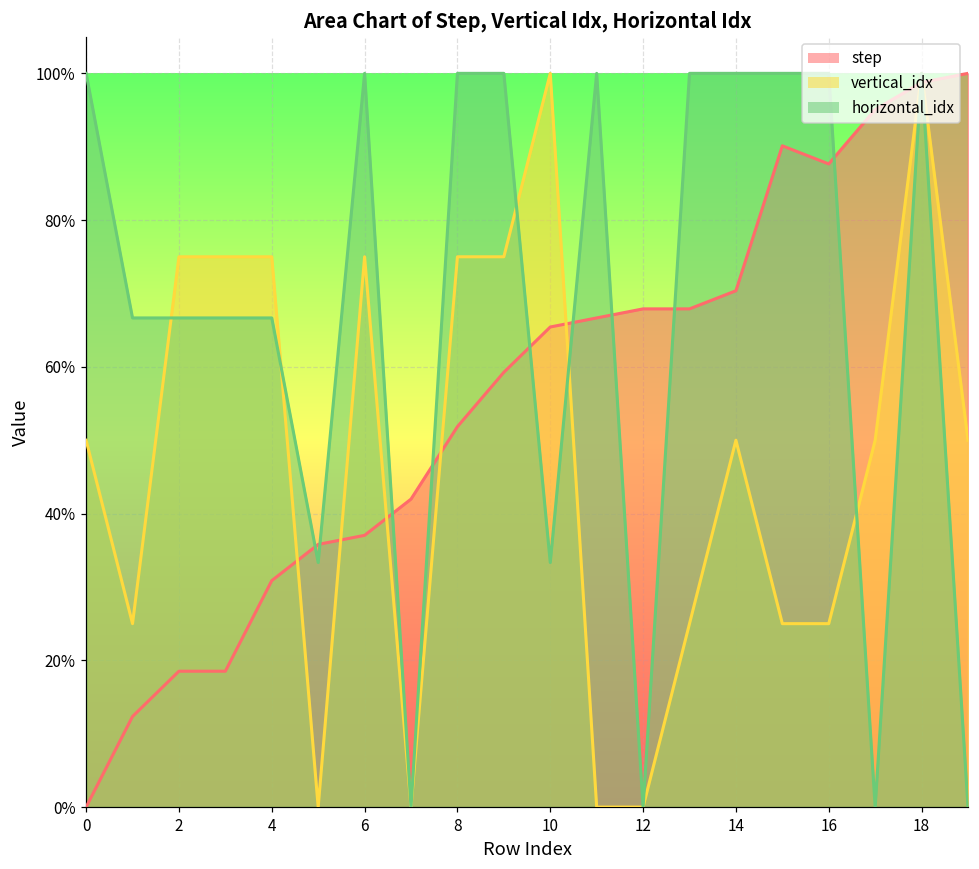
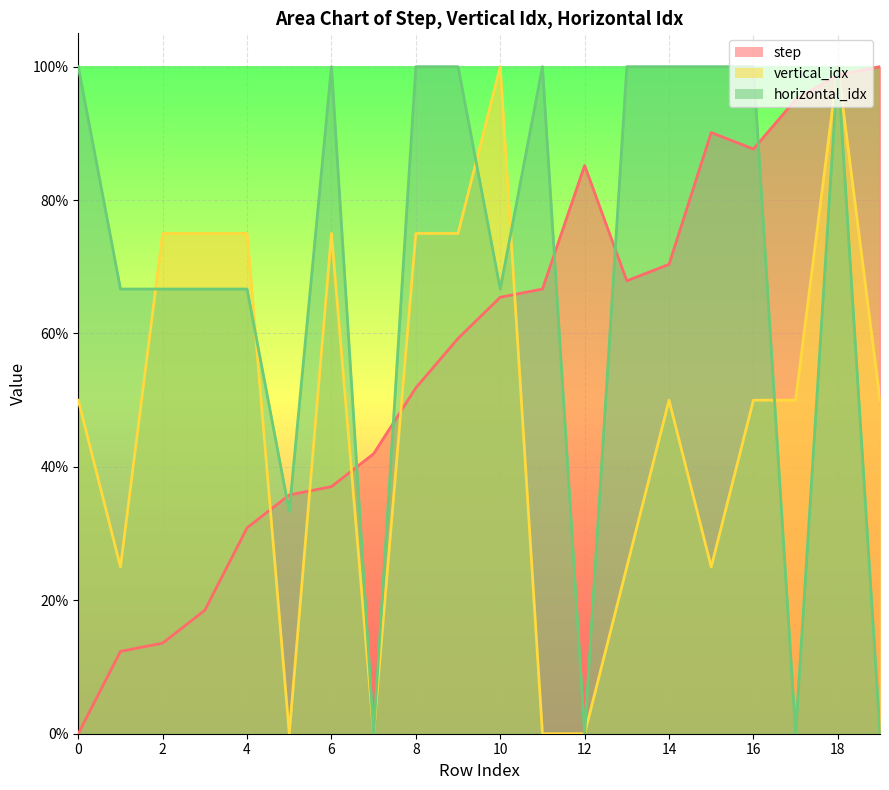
step, 2: 19% -> 14%
horizontal_idx, 10: 33% -> 67%
step, 12: 68% -> 85%
vertical_idx, 16: 25% -> 50%
